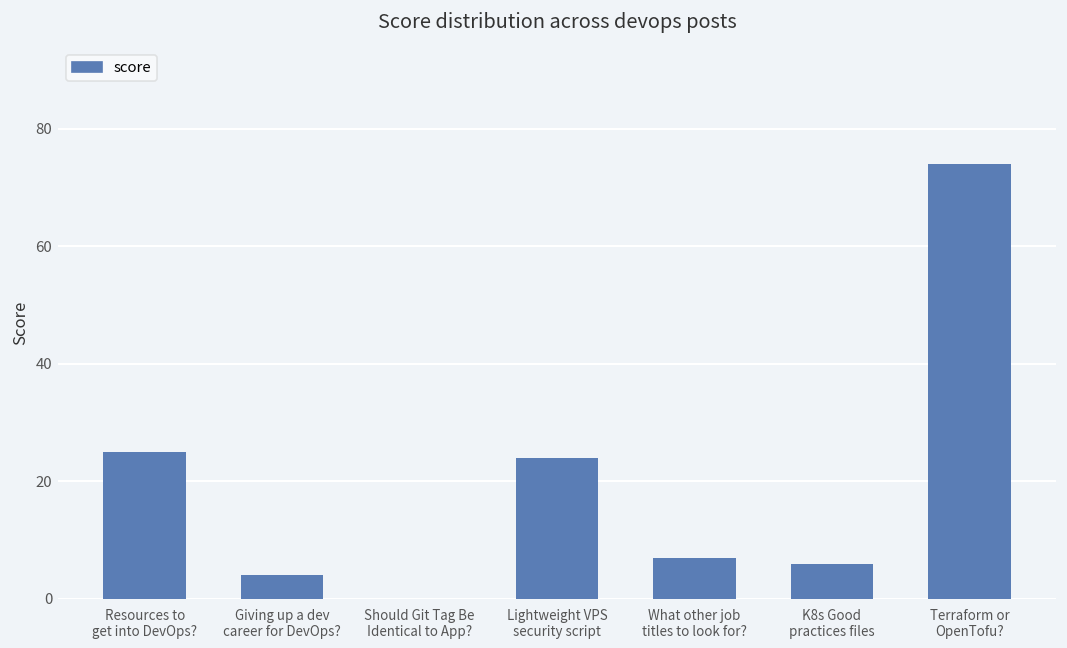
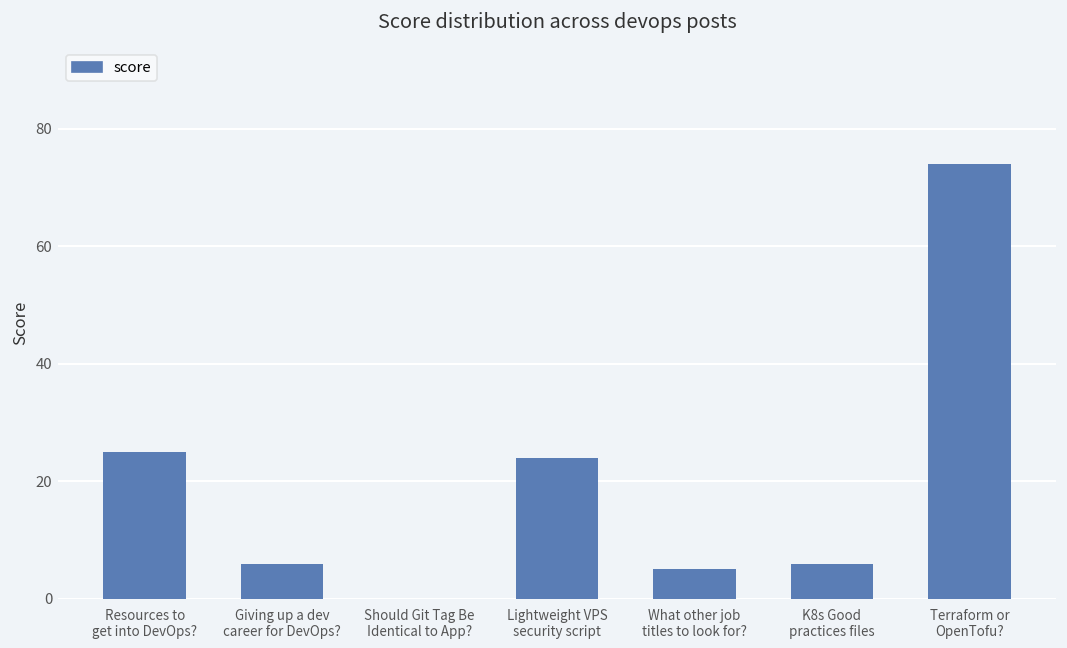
Giving up a dev career for DevOps?: 4 -> 6
What other job titles to look for?: 7 -> 5
